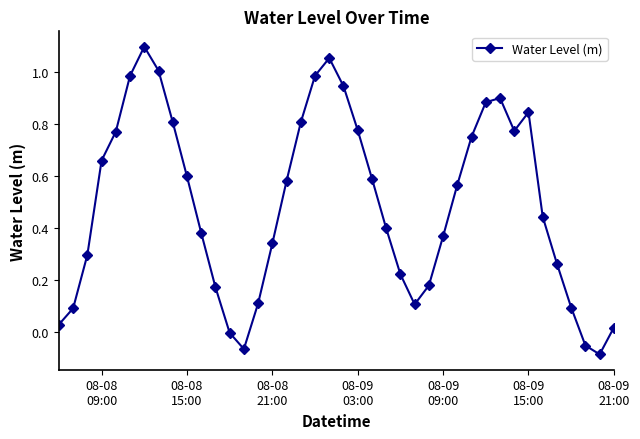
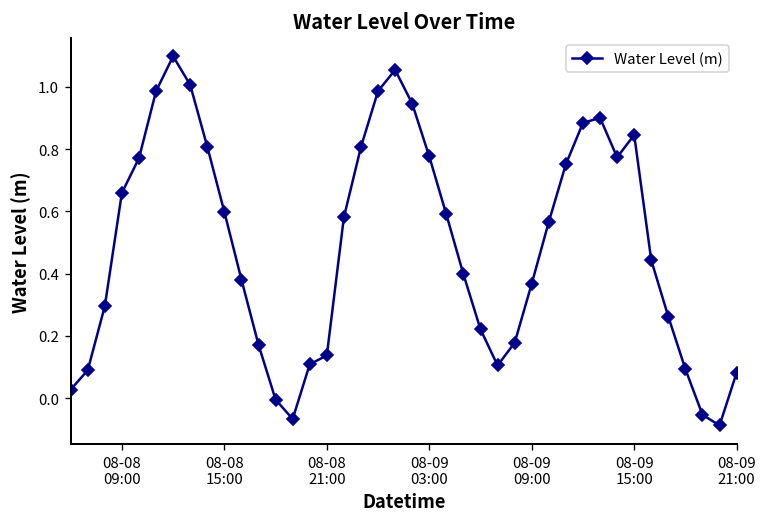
08-08 21:00: 0.34 -> 0.14
08-09 21:00: 0.02 -> 0.08
